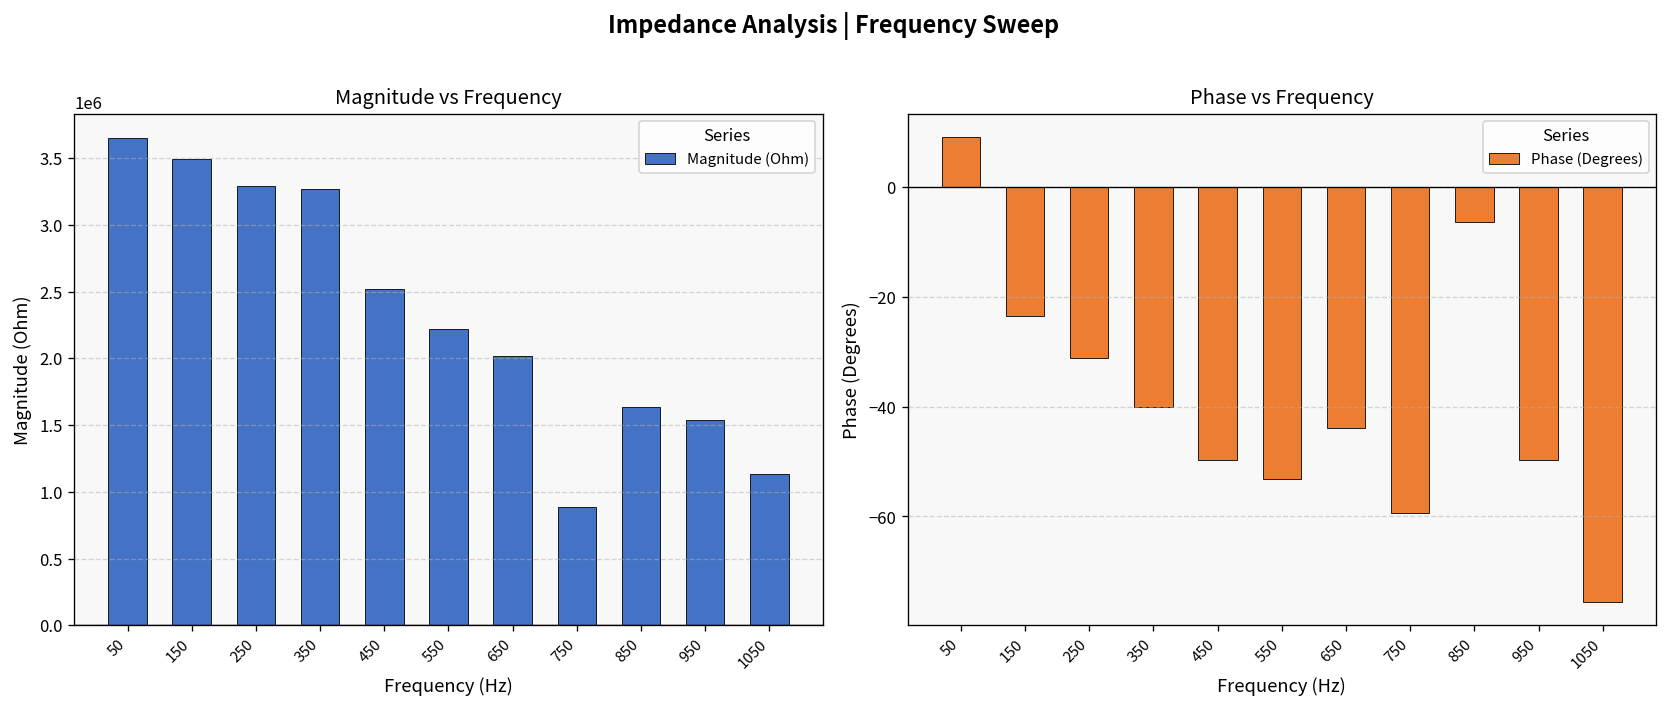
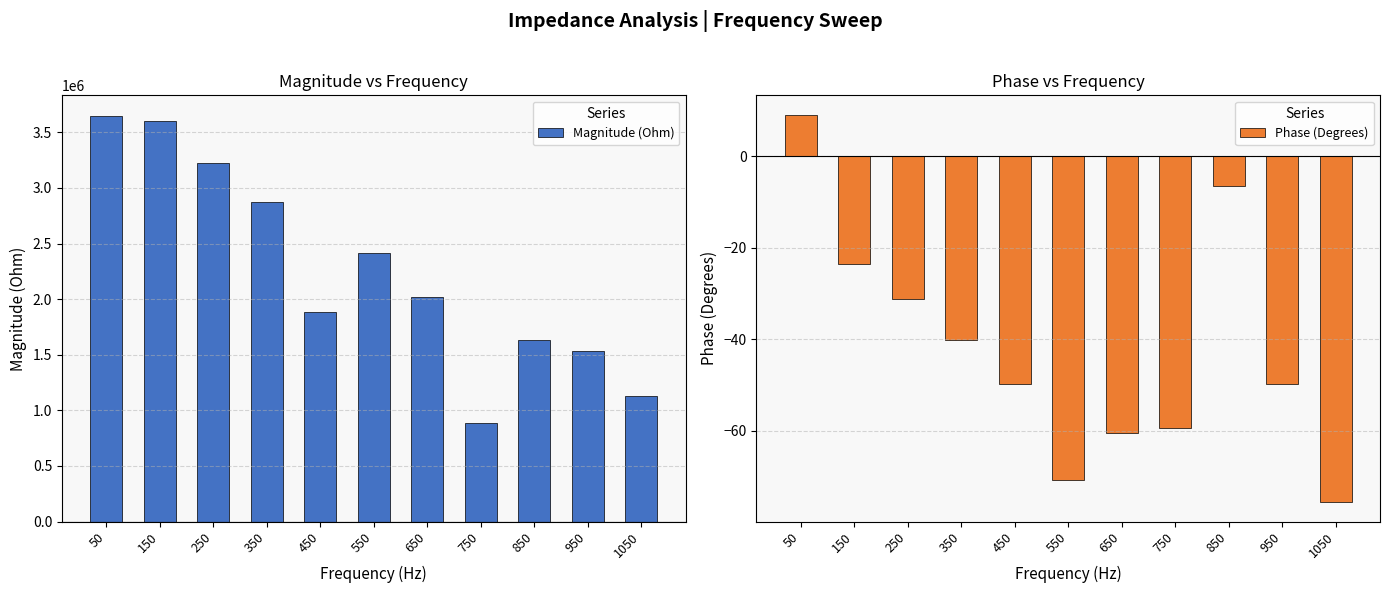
Magnitude vs Frequency, 150: 3500000 -> 3600000
Magnitude vs Frequency, 250: 3300000 -> 3220000
Magnitude vs Frequency, 350: 3270000 -> 2870000
Magnitude vs Frequency, 450: 2520000 -> 1880000
Magnitude vs Frequency, 550: 2220000 -> 2420000
Phase vs Frequency, 550: -53 -> -71
Phase vs Frequency, 650: -44 -> -60
